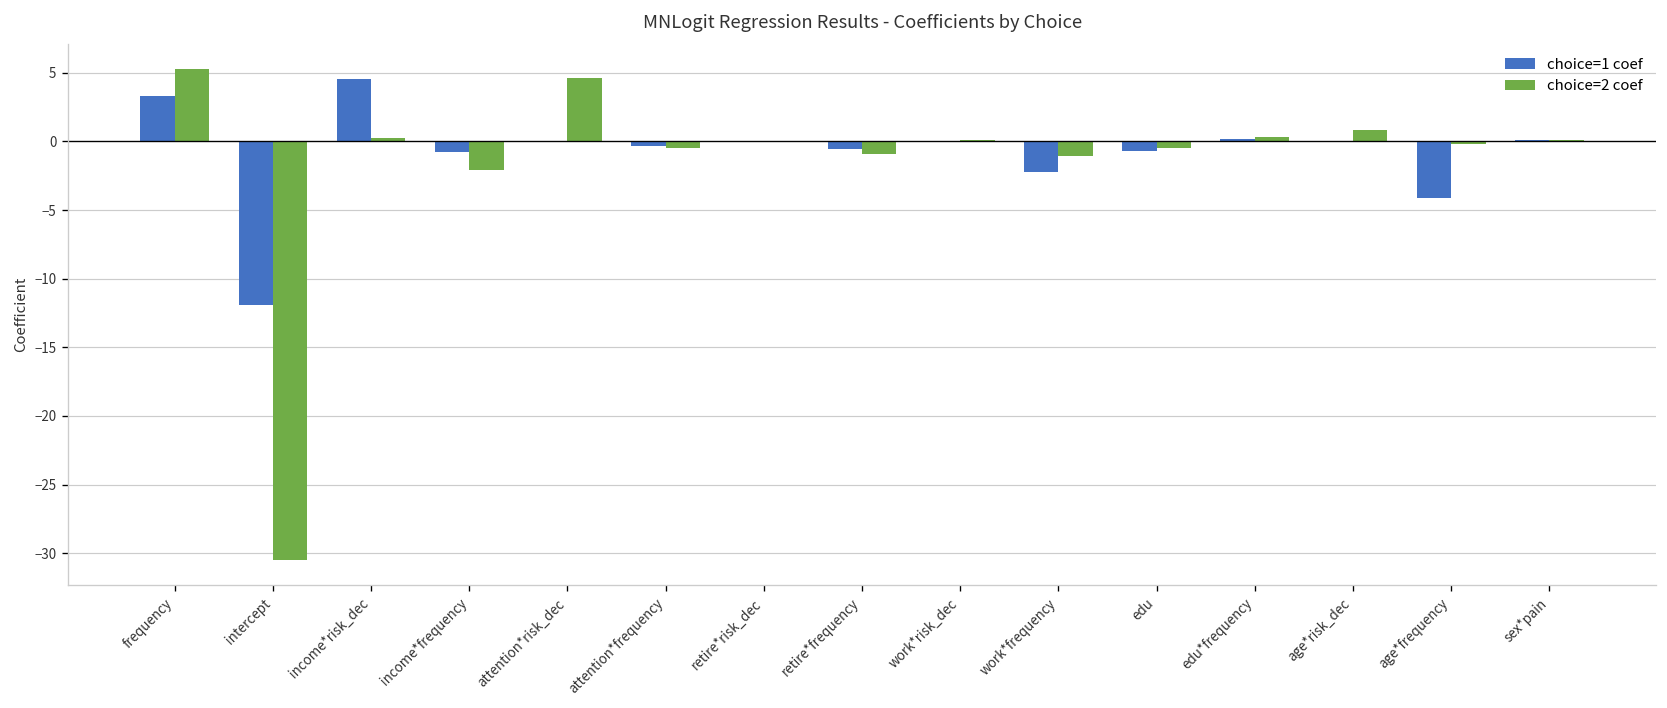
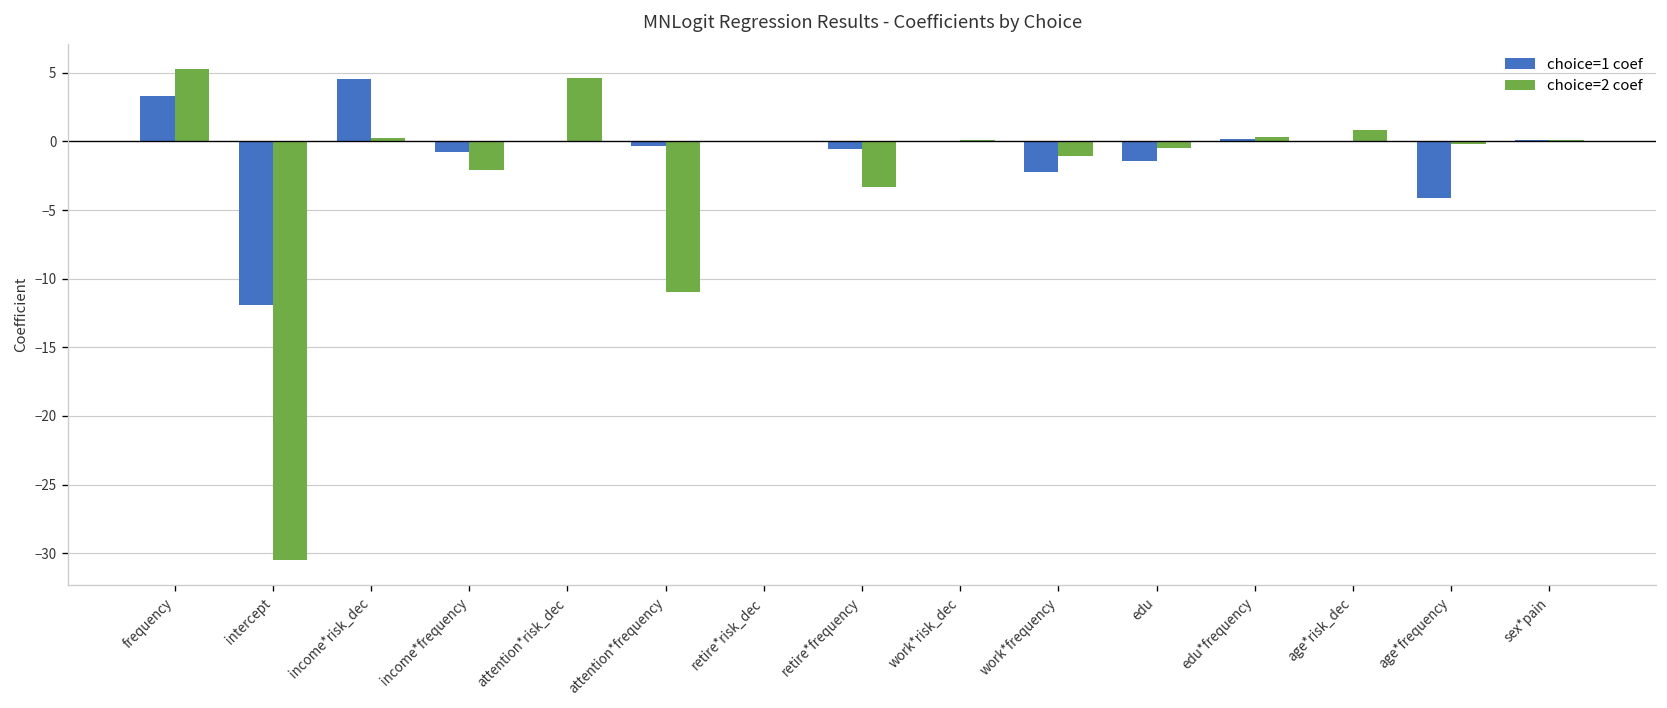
choice=2 coef, attention*frequency: -0.5 -> -10.9
choice=2 coef, retire*frequency: -0.9 -> -3.3
choice=1 coef, edu: -0.7 -> -1.4
